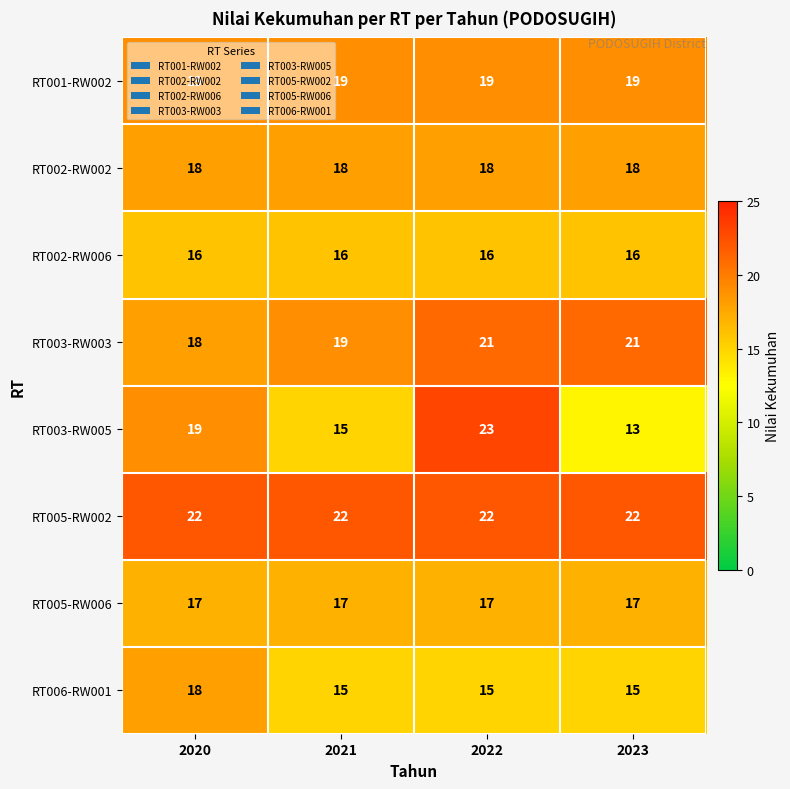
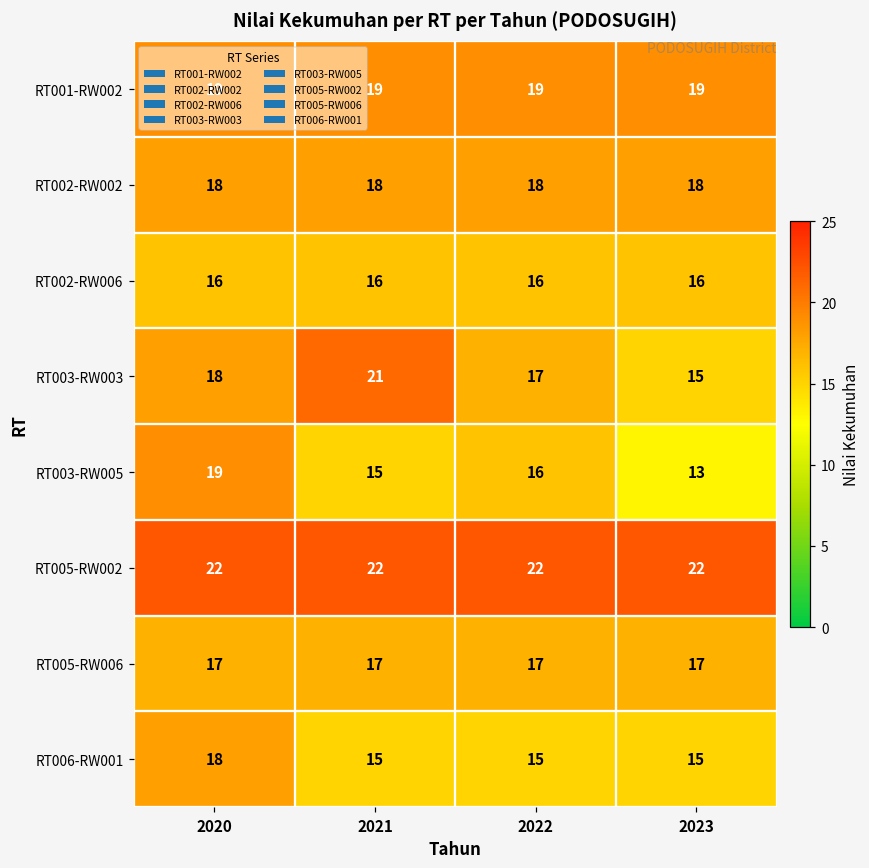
RT003-RW003, 2021: 19 -> 21
RT003-RW003, 2022: 21 -> 17
RT003-RW003, 2023: 21 -> 15
RT003-RW005, 2022: 23 -> 16
